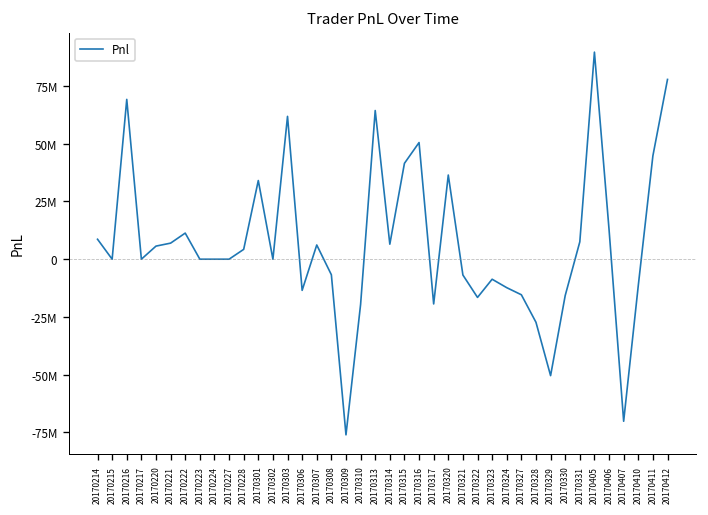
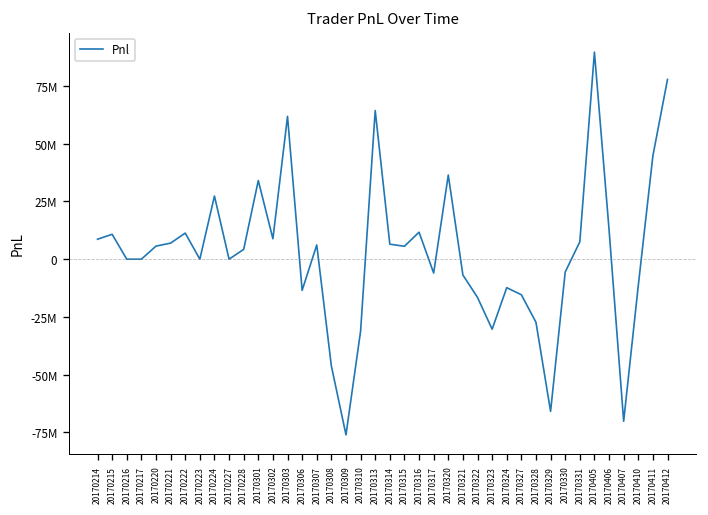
20170215: 0 -> 11000000
20170216: 69000000 -> 0
20170224: 0 -> 27000000
20170302: 0 -> 9000000
20170308: -7000000 -> -46000000
20170310: -20000000 -> -31000000
20170315: 42000000 -> 6000000
20170316: 51000000 -> 12000000
20170317: -19000000 -> -6000000
20170323: -9000000 -> -30000000
20170329: -50000000 -> -66000000
20170330: -16000000 -> -6000000
